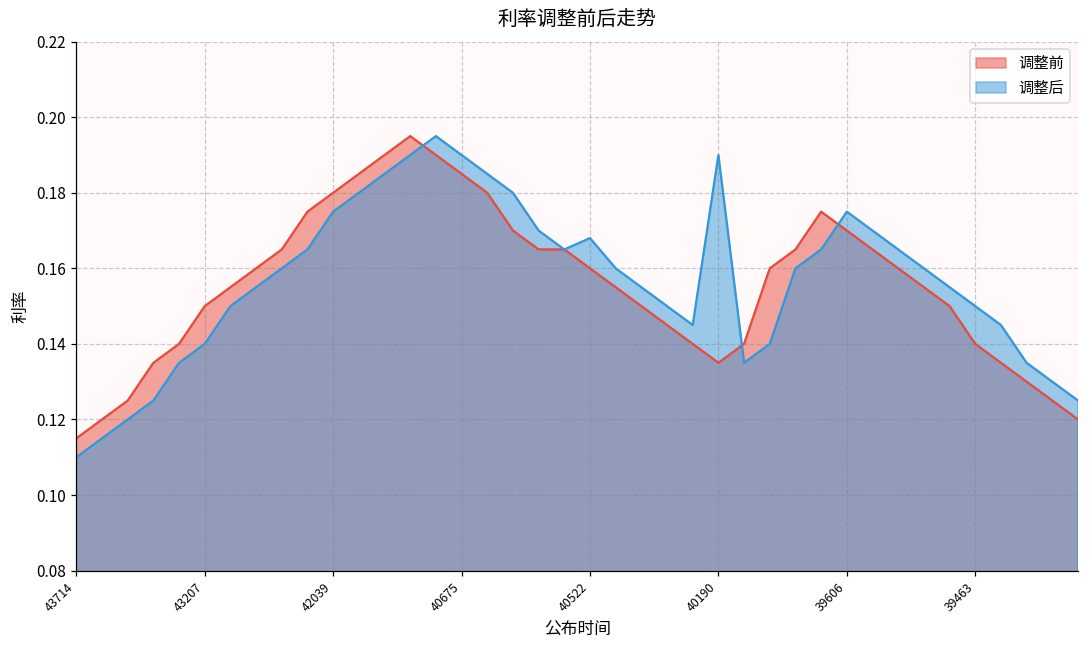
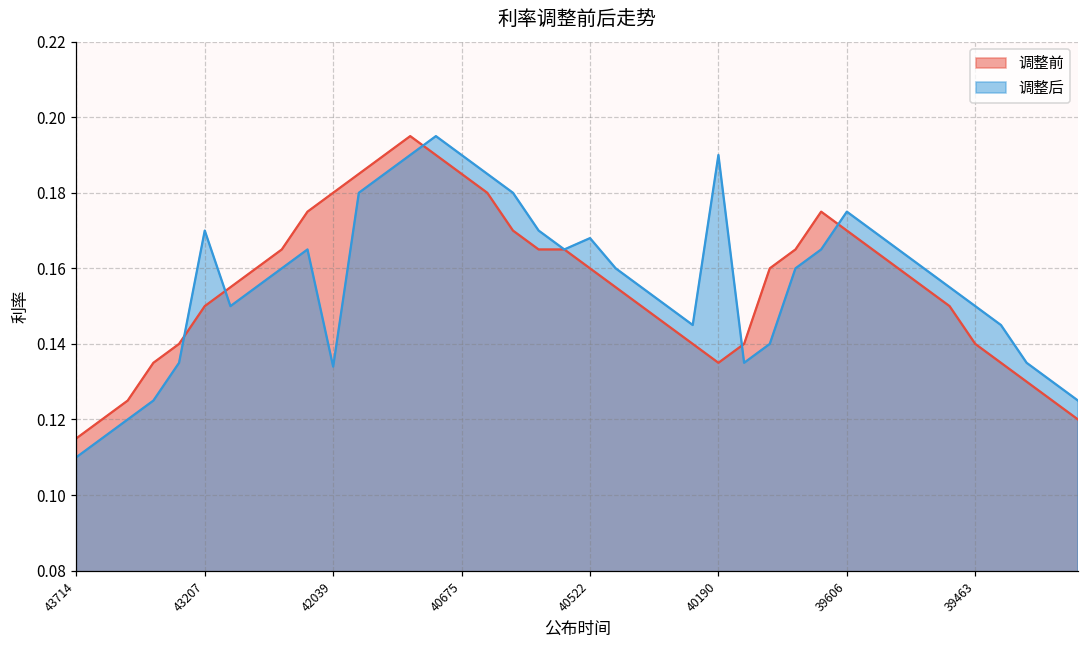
调整后, 43207: 0.14 -> 0.17
调整后, 42039: 0.175 -> 0.134
